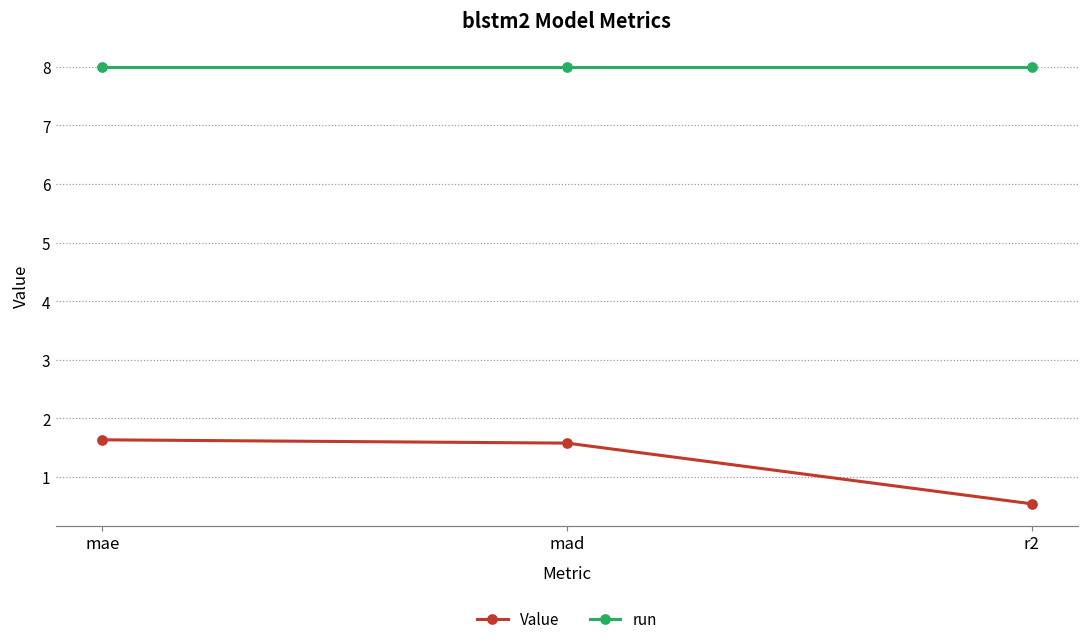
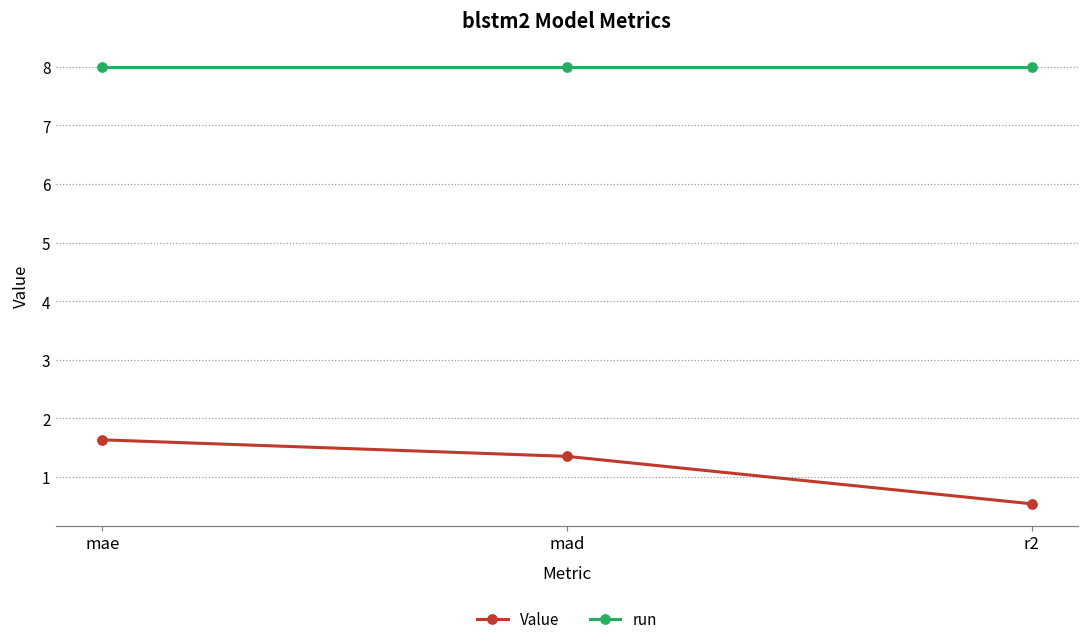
Value, mad: 1.6 -> 1.4
